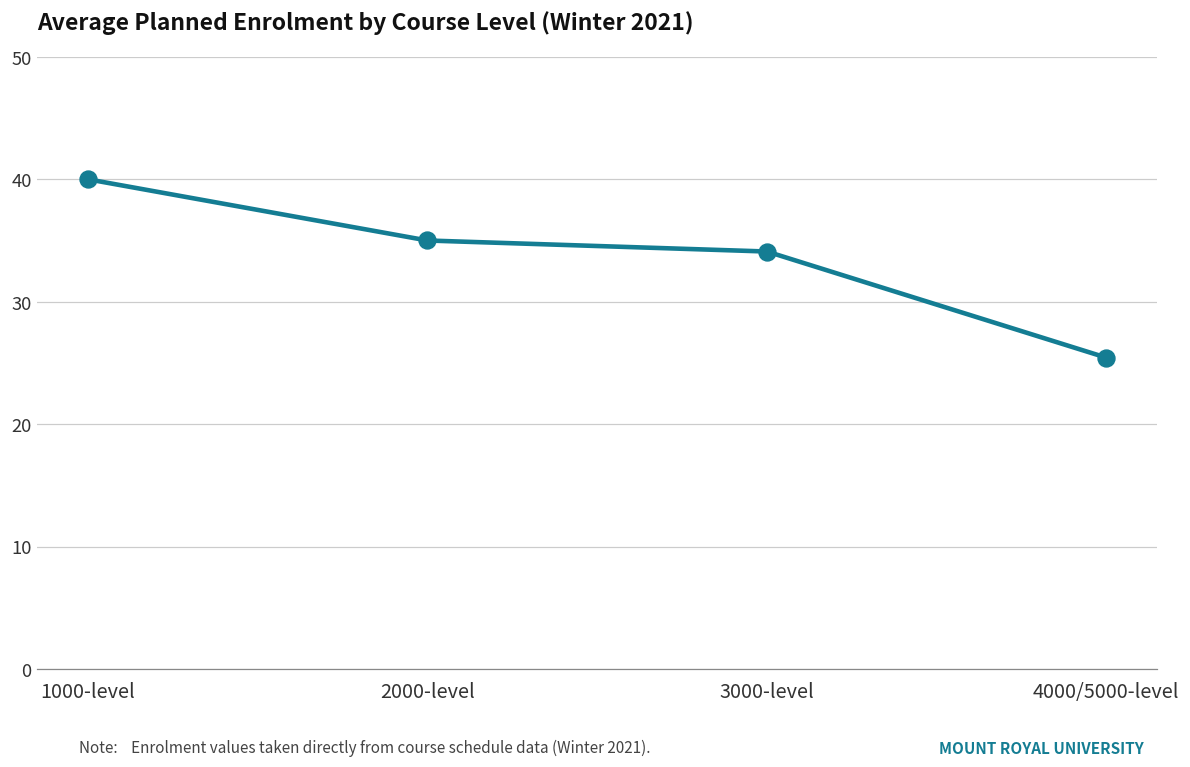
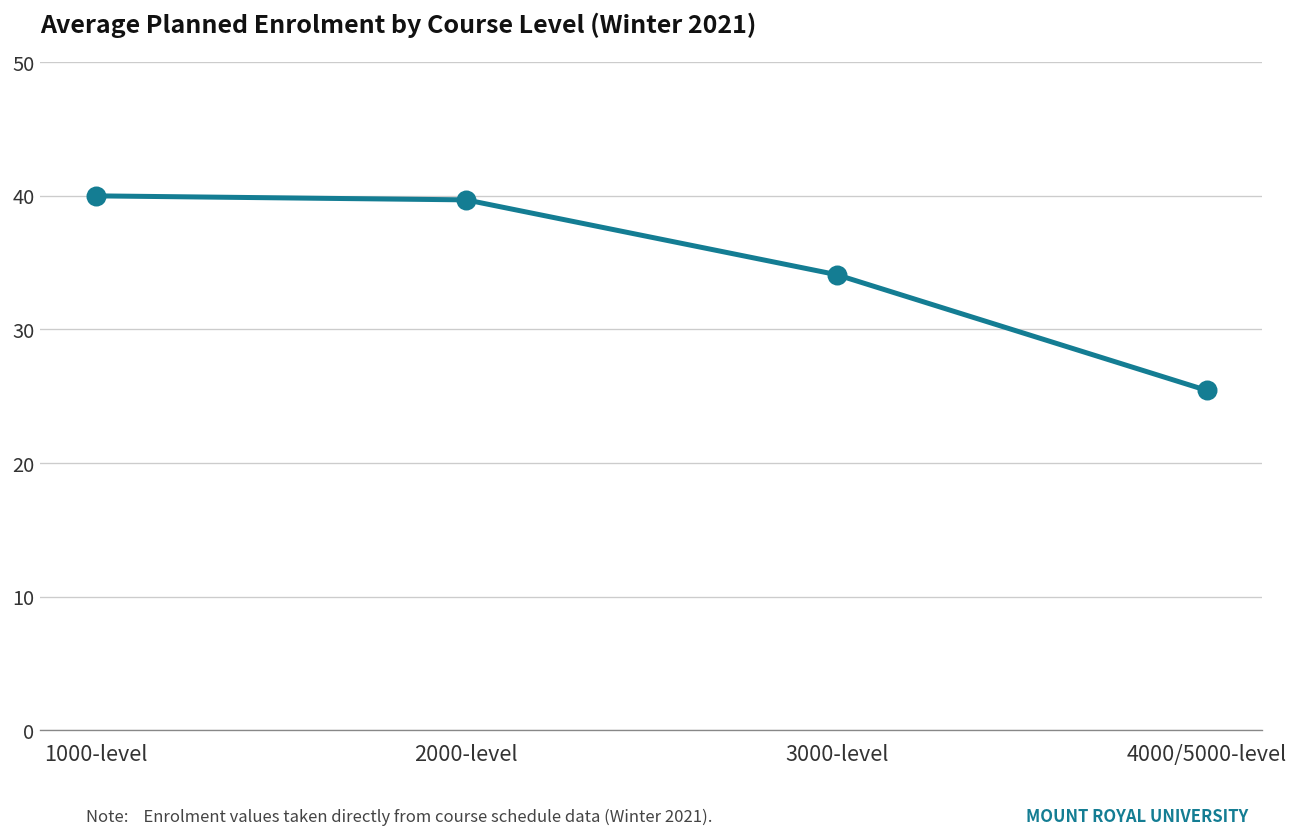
2000-level: 35.0 -> 39.7
